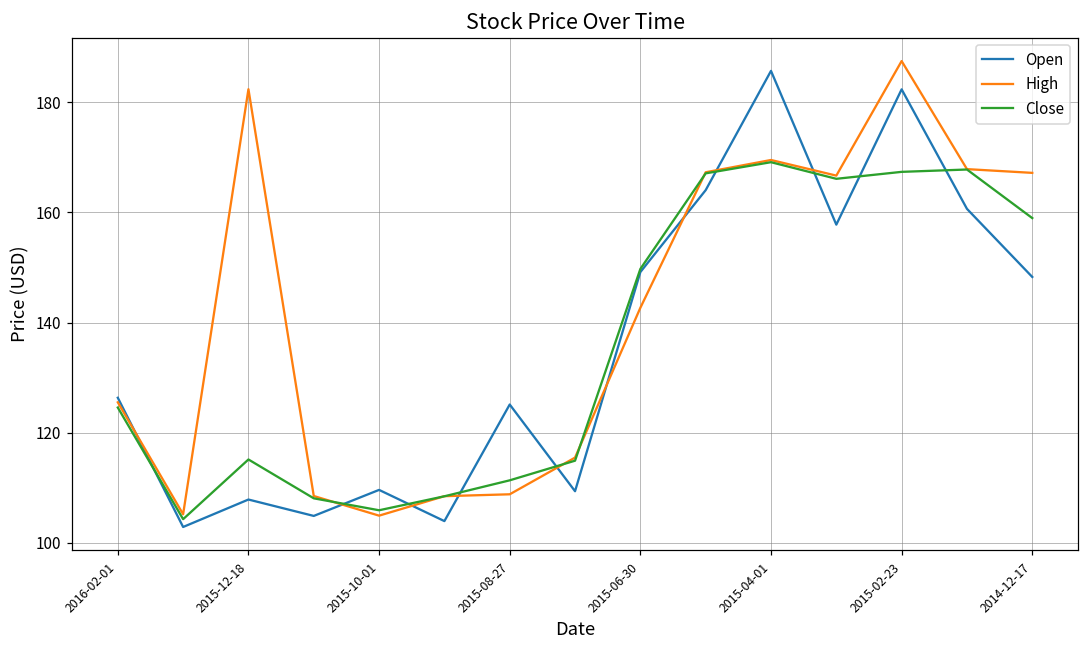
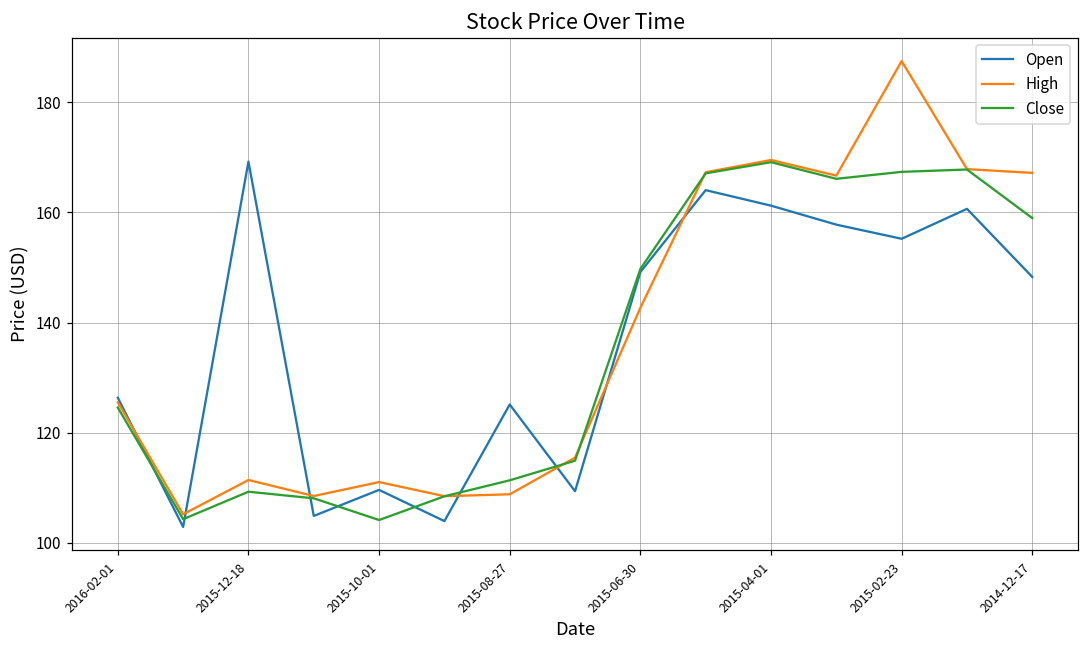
Open, 2015-12-18: 108 -> 169
High, 2015-12-18: 182 -> 111
Close, 2015-12-18: 115 -> 109
High, 2015-10-01: 105 -> 111
Close, 2015-10-01: 106 -> 104
Open, 2015-04-01: 186 -> 161
Open, 2015-02-23: 182 -> 155
